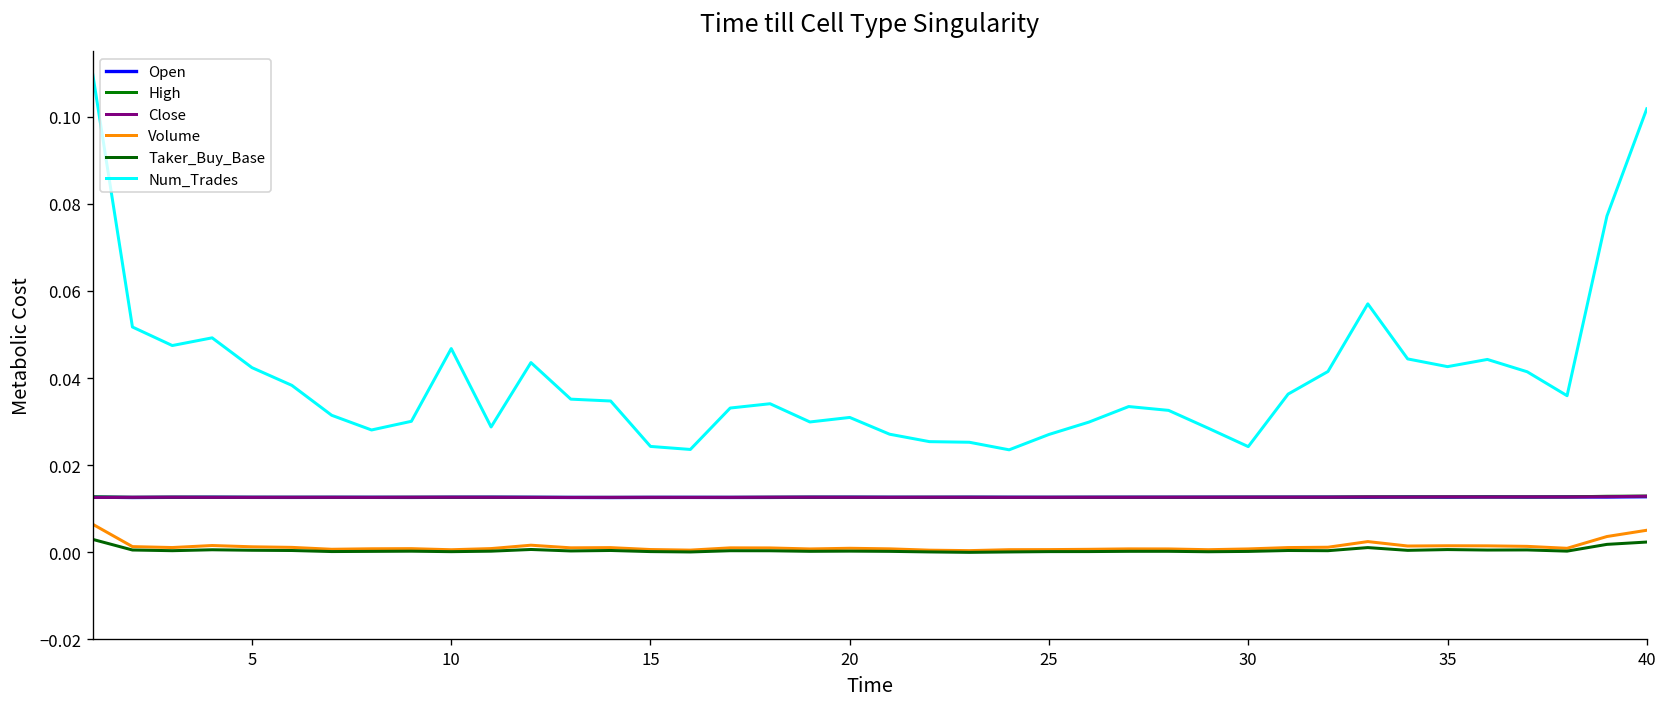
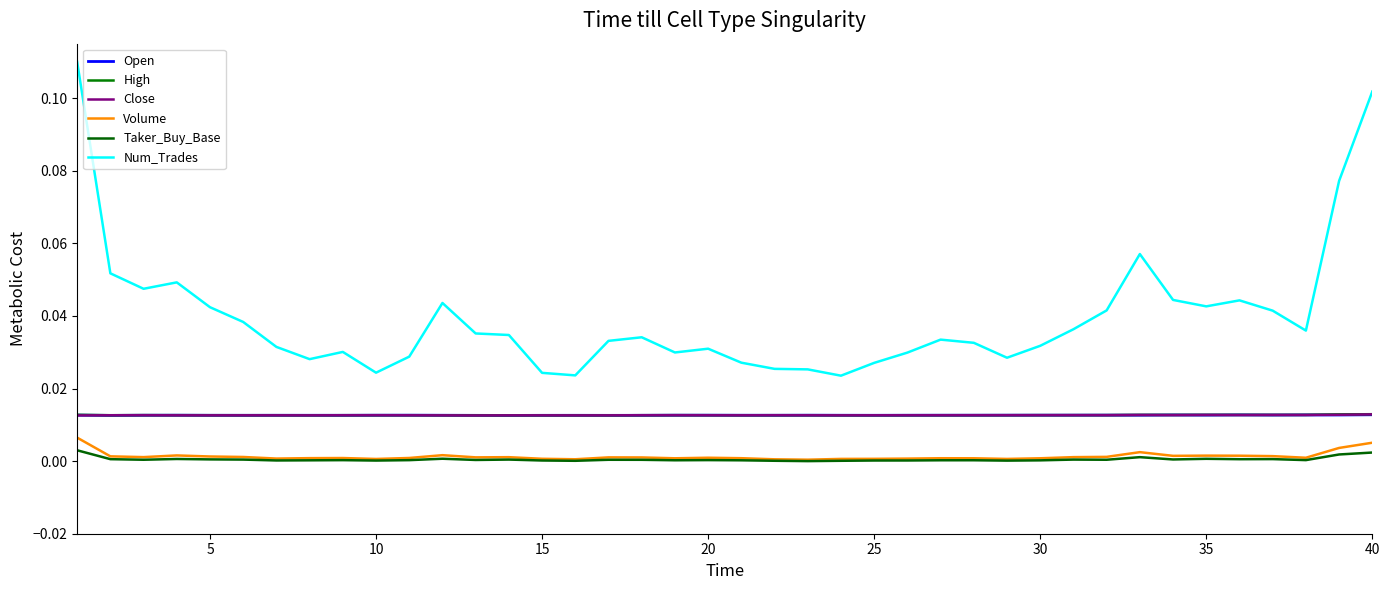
Num_Trades, 10: 0.047 -> 0.024
Num_Trades, 30: 0.024 -> 0.032
